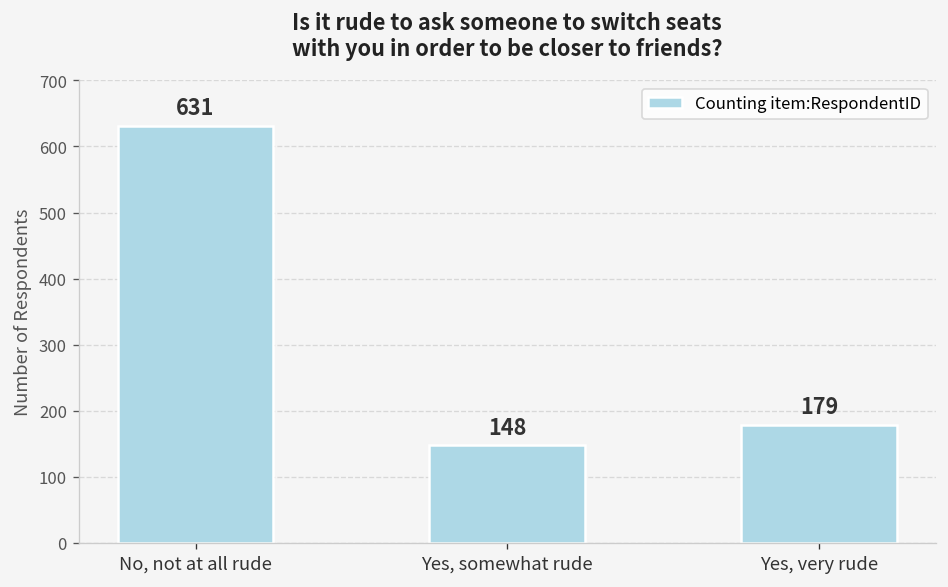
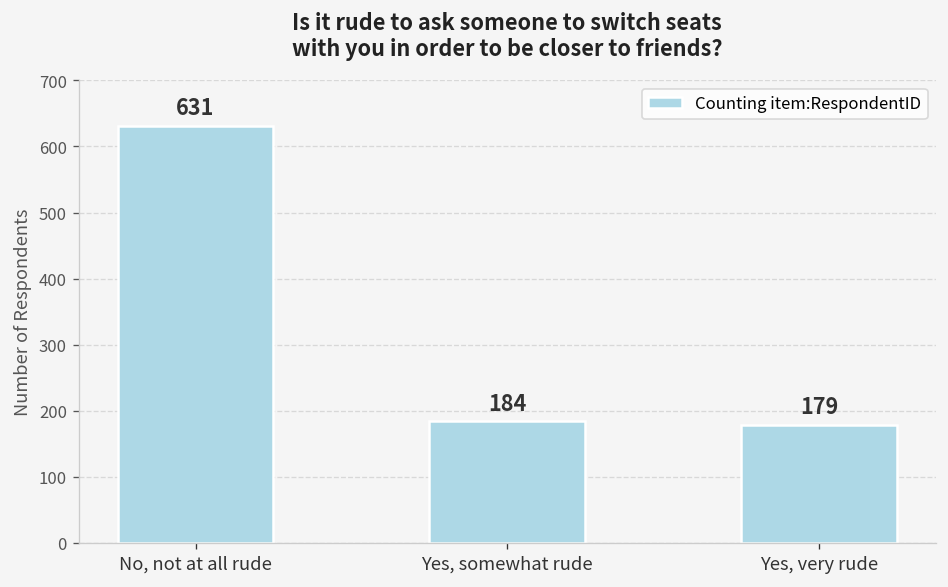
Yes, somewhat rude: 148 -> 184
